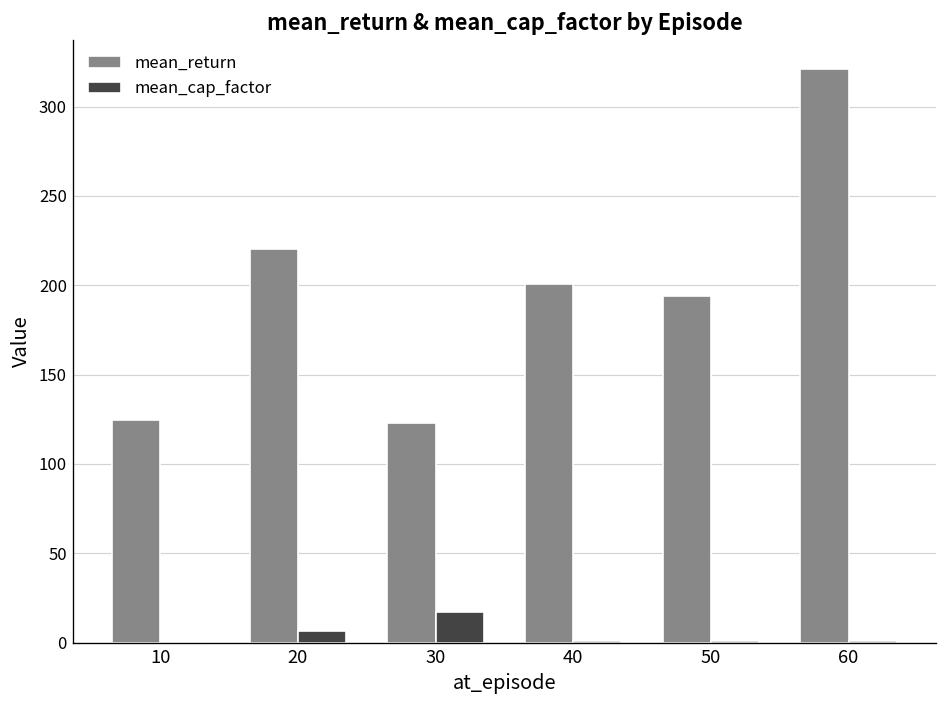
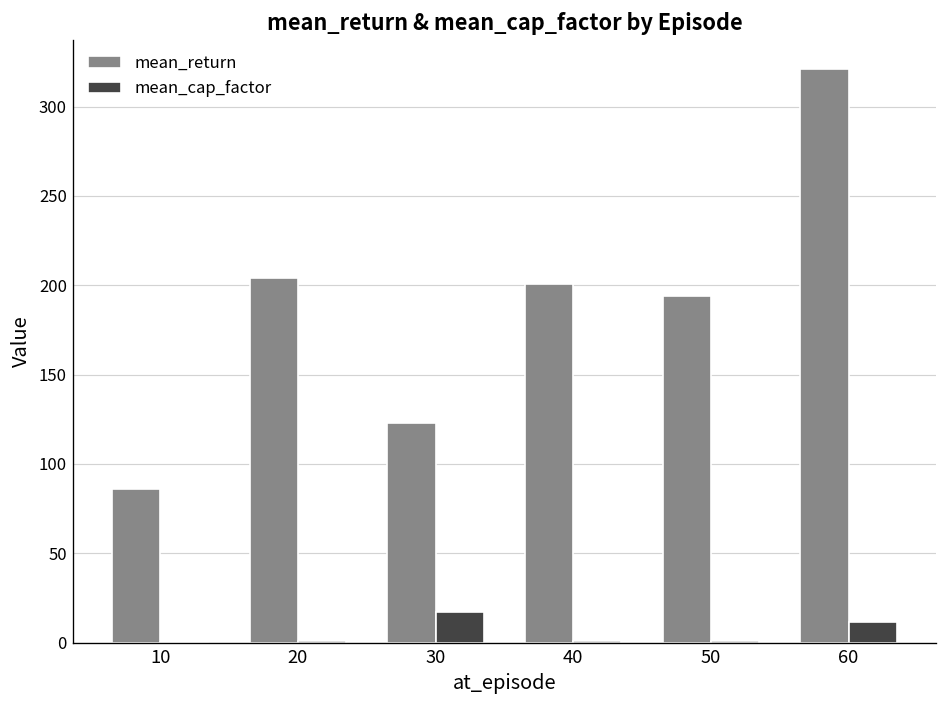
mean_return, 10: 125 -> 86
mean_return, 20: 220 -> 204
mean_cap_factor, 20: 7 -> 1
mean_cap_factor, 60: 1 -> 12
